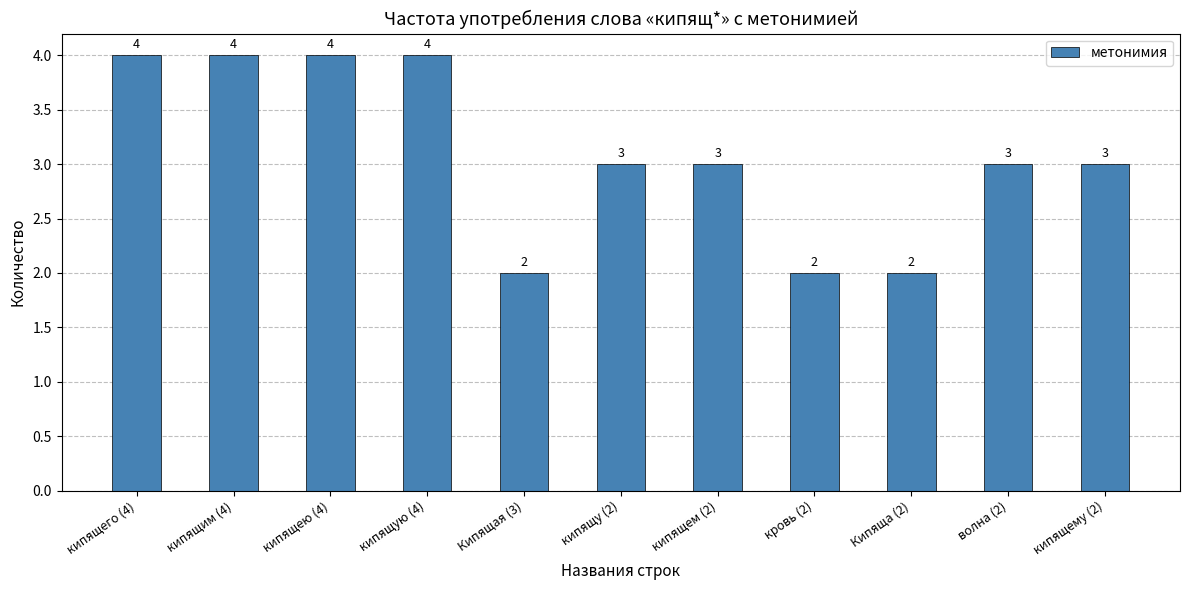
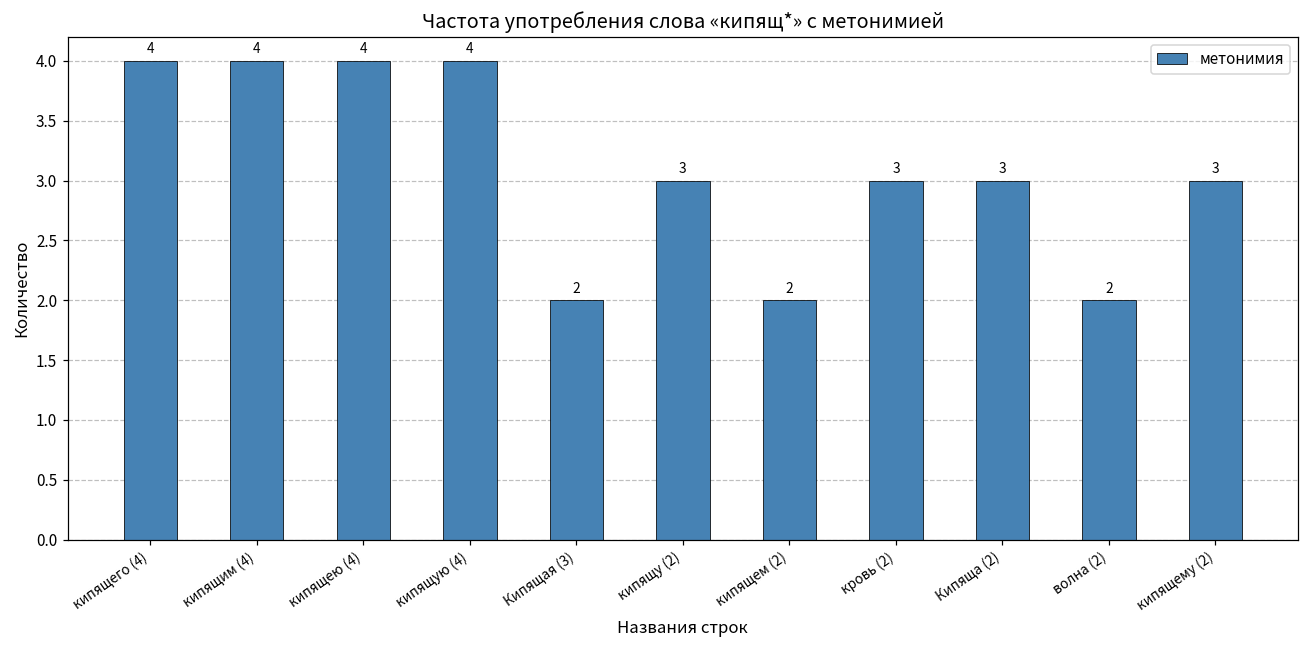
кипящем (2): 3 -> 2
кровь (2): 2 -> 3
Кипяща (2): 2 -> 3
волна (2): 3 -> 2
